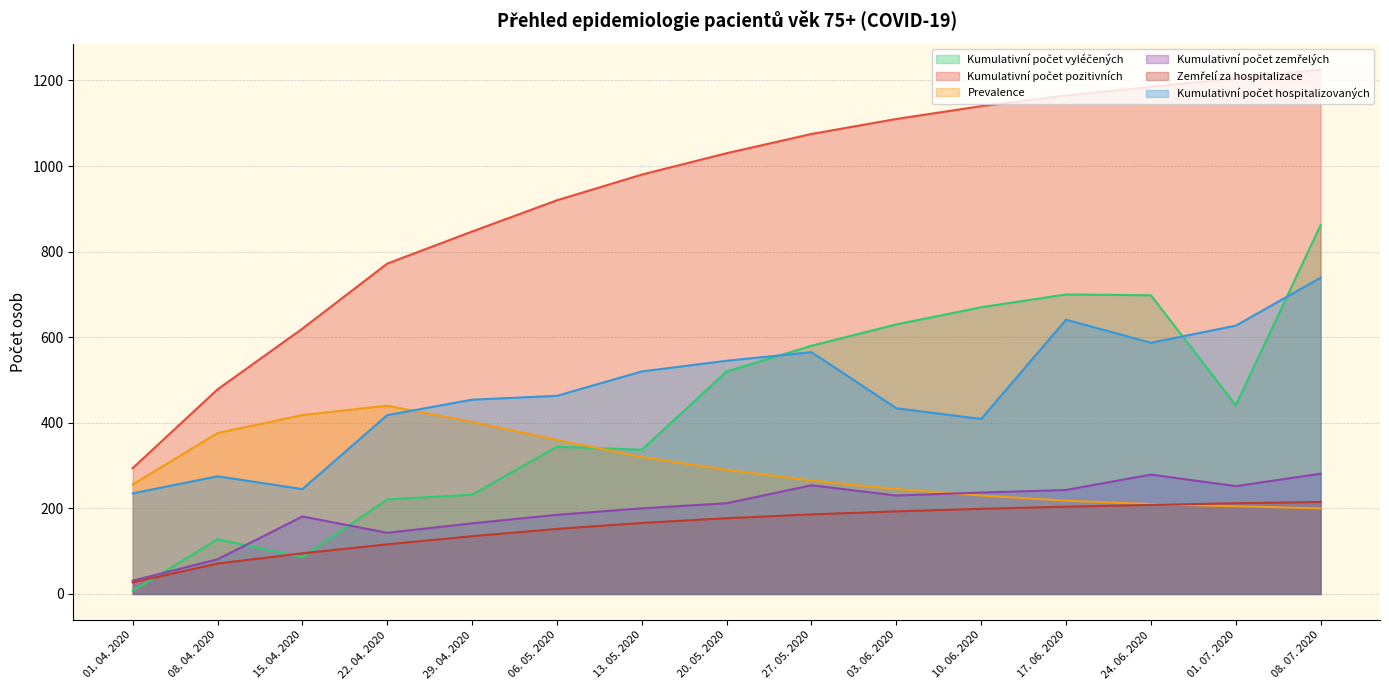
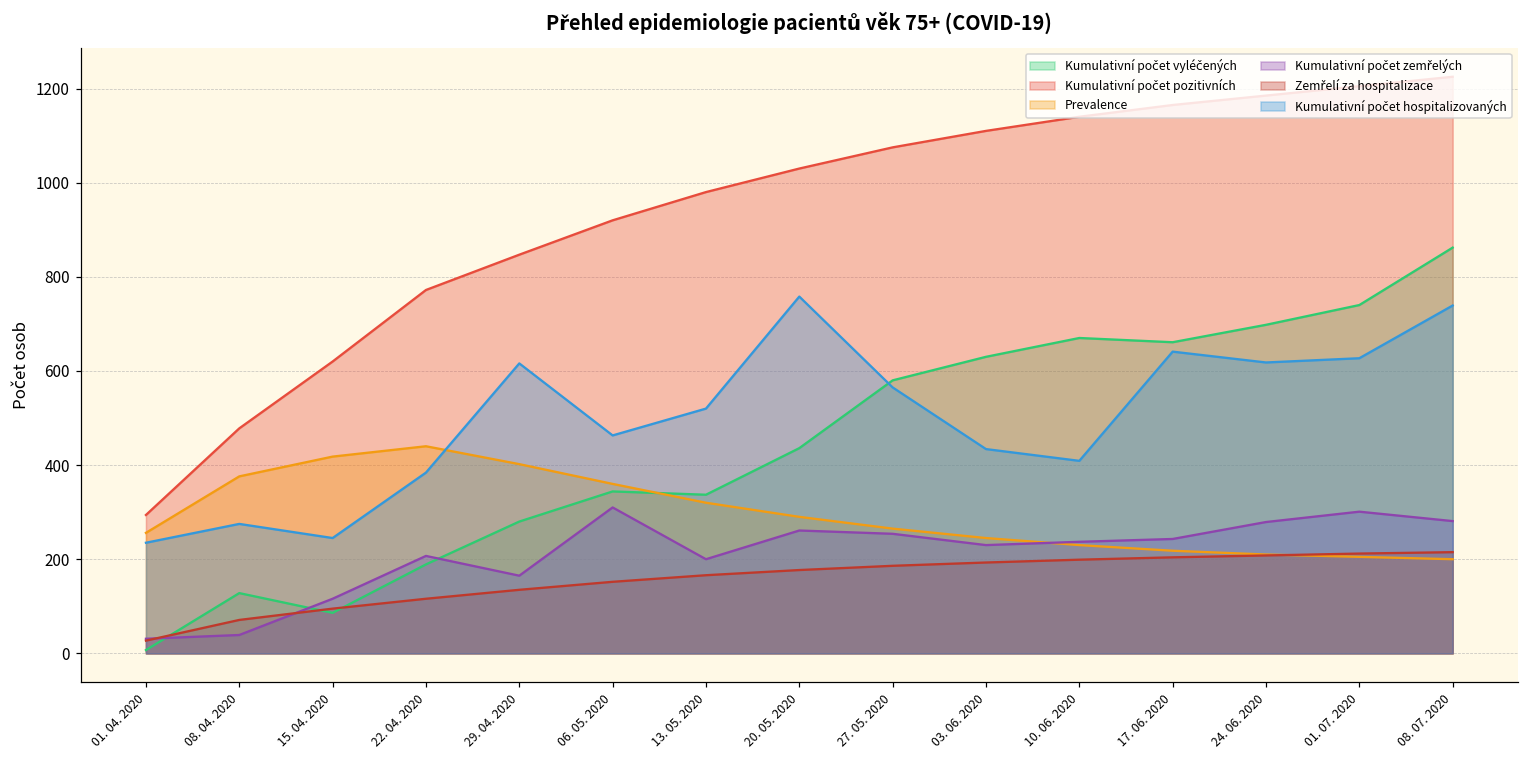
Kumulativní počet zemřelých, 08. 04. 2020: 80 -> 40
Kumulativní počet zemřelých, 15. 04. 2020: 180 -> 120
Kumulativní počet vyléčených, 22. 04. 2020: 220 -> 190
Kumulativní počet zemřelých, 22. 04. 2020: 140 -> 210
Kumulativní počet hospitalizovaných, 22. 04. 2020: 420 -> 380
Kumulativní počet vyléčených, 29. 04. 2020: 230 -> 280
Kumulativní počet hospitalizovaných, 29. 04. 2020: 450 -> 620
Kumulativní počet zemřelých, 06. 05. 2020: 190 -> 310
Kumulativní počet vyléčených, 20. 05. 2020: 520 -> 440
Kumulativní počet zemřelých, 20. 05. 2020: 210 -> 260
Kumulativní počet hospitalizovaných, 20. 05. 2020: 550 -> 760
Kumulativní počet vyléčených, 17. 06. 2020: 700 -> 660
Kumulativní počet hospitalizovaných, 24. 06. 2020: 590 -> 620
Kumulativní počet vyléčených, 01. 07. 2020: 440 -> 740
Kumulativní počet zemřelých, 01. 07. 2020: 250 -> 300
